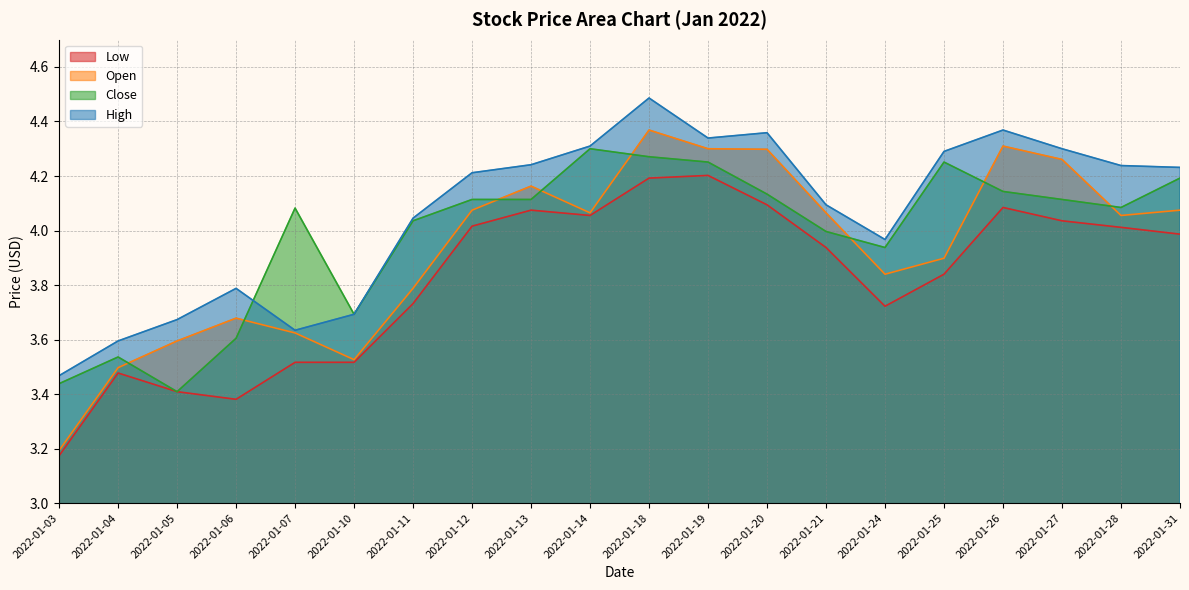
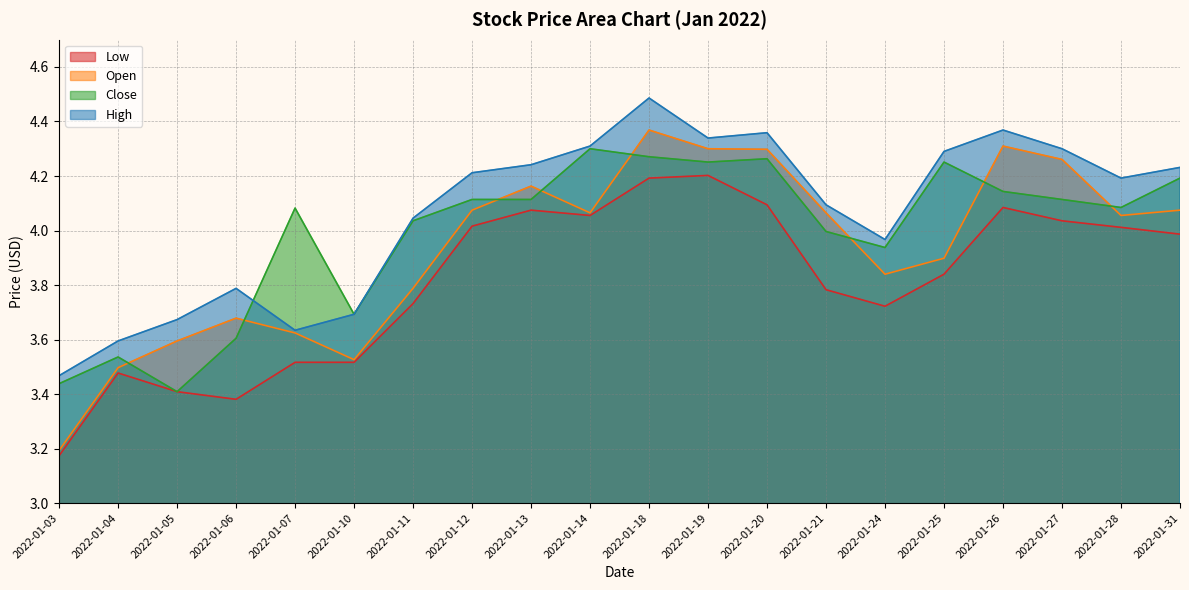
Close, 2022-01-20: 4.13 -> 4.26
Low, 2022-01-21: 3.94 -> 3.78
High, 2022-01-28: 4.24 -> 4.19
